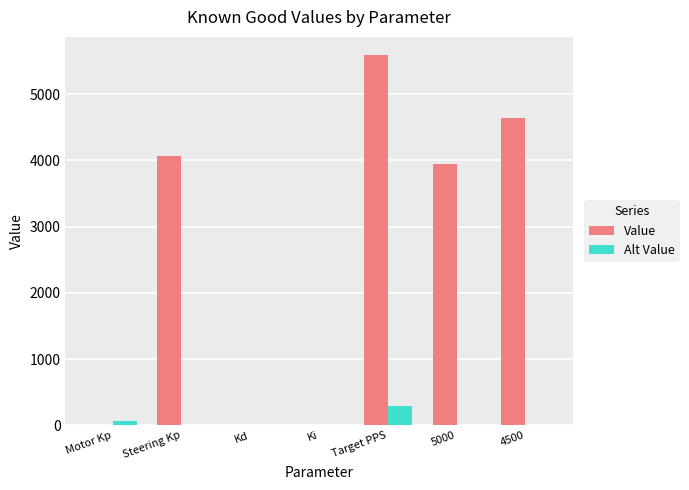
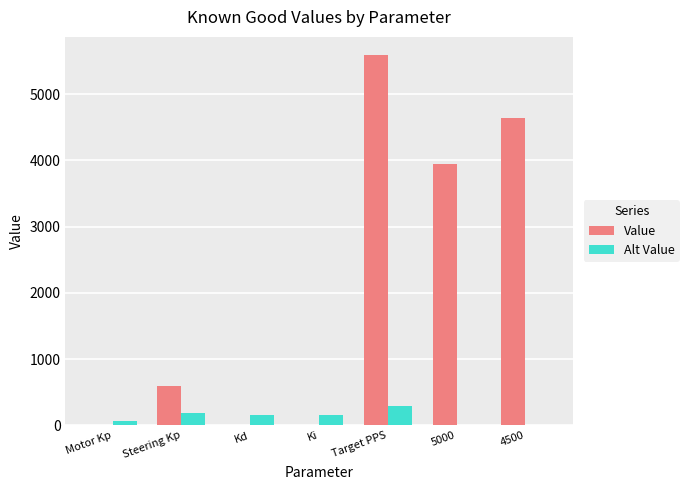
Value, Steering Kp: 4100 -> 600
Alt Value, Steering Kp: 0 -> 200
Alt Value, Kd: 0 -> 200
Alt Value, Ki: 0 -> 200
